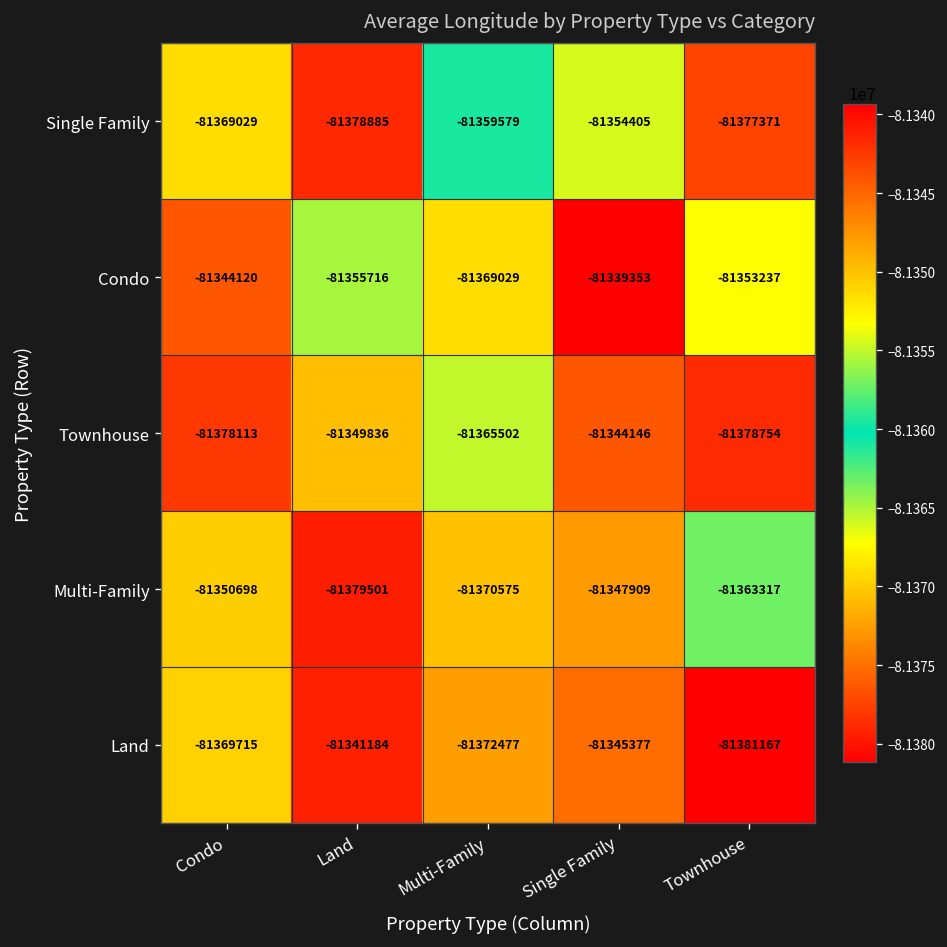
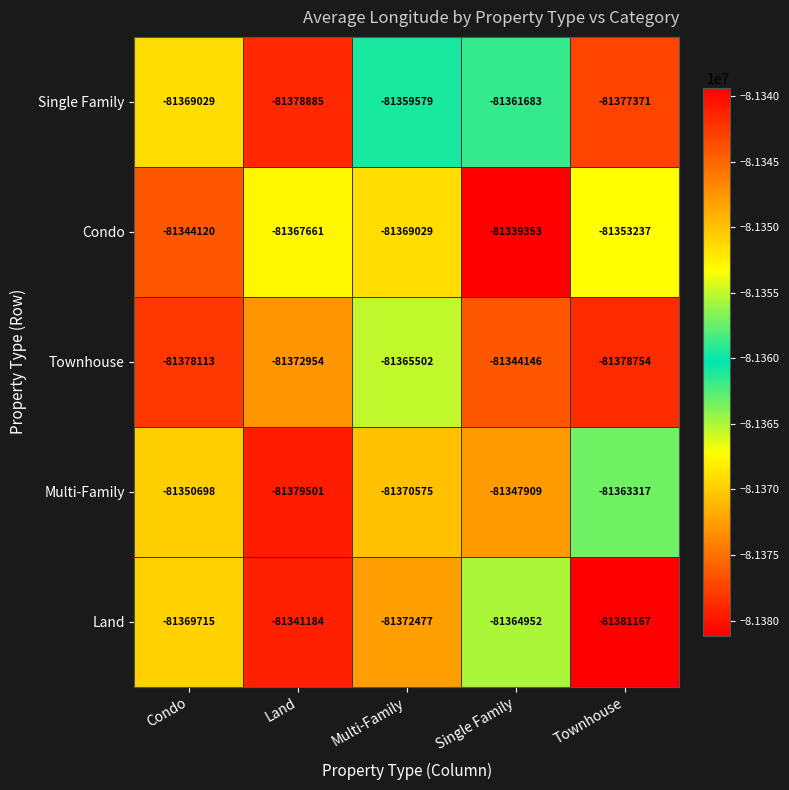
Single Family, Single Family: -81354405 -> -81361683
Condo, Land: -81355716 -> -81367661
Townhouse, Land: -81349836 -> -81372954
Land, Single Family: -81345377 -> -81364952
